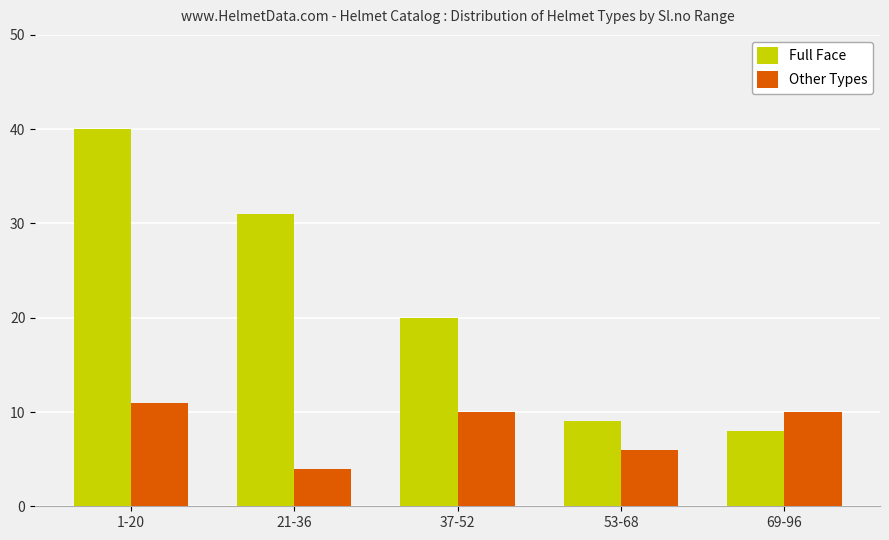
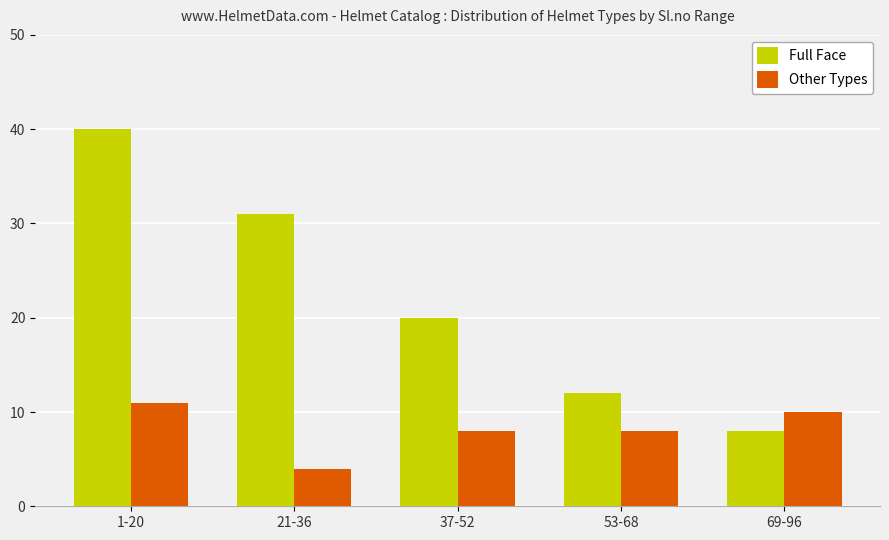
Other Types, 37-52: 10 -> 8
Full Face, 53-68: 9 -> 12
Other Types, 53-68: 6 -> 8
